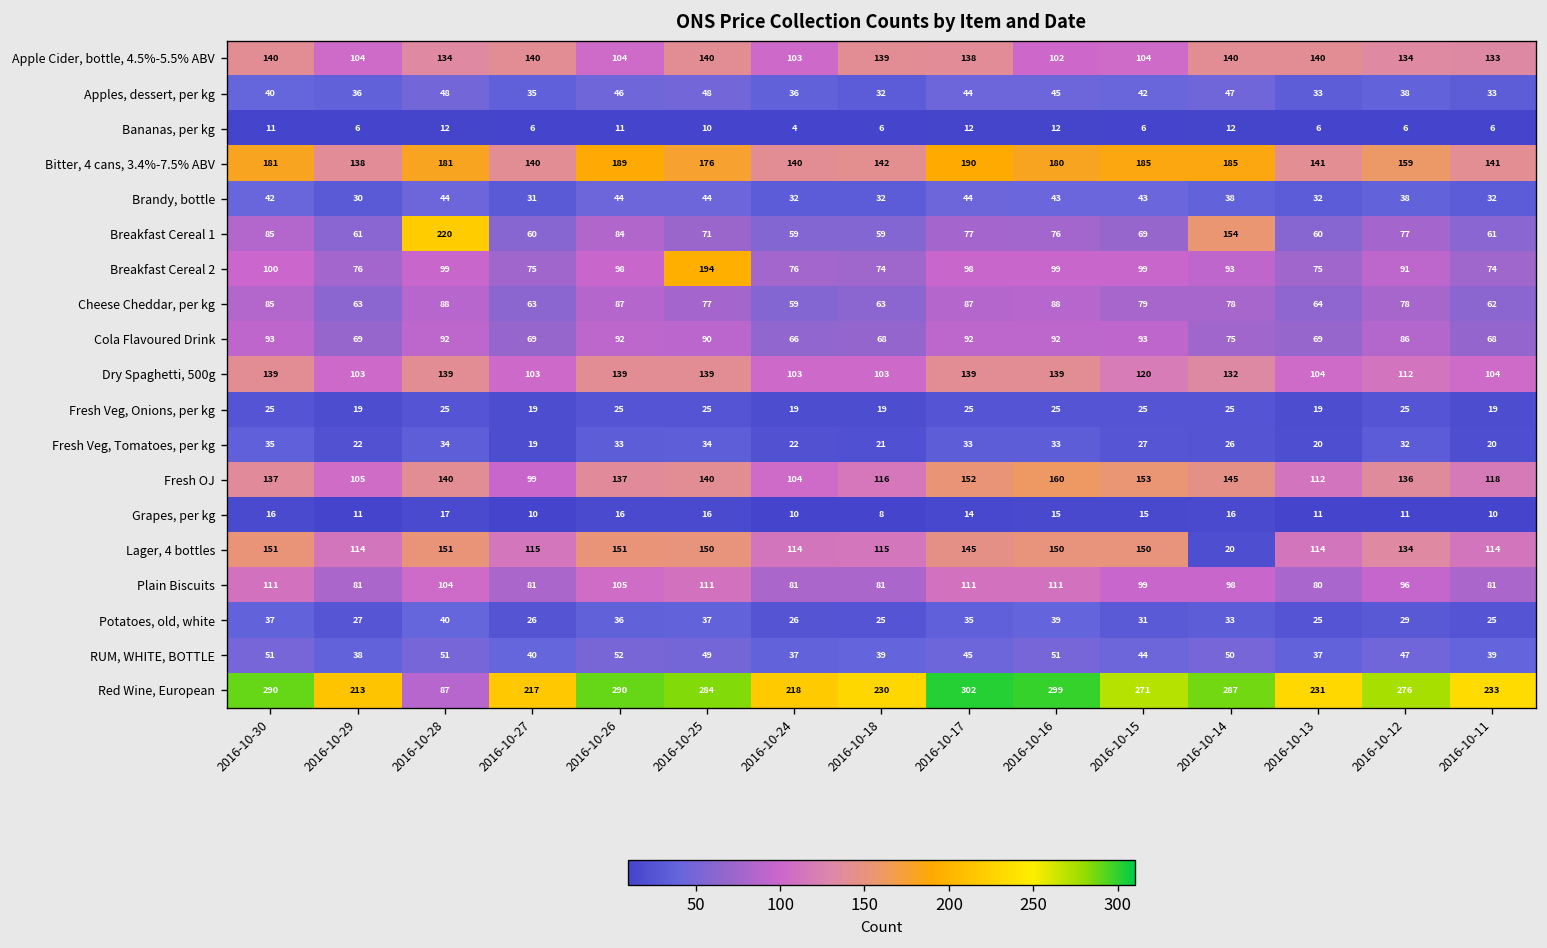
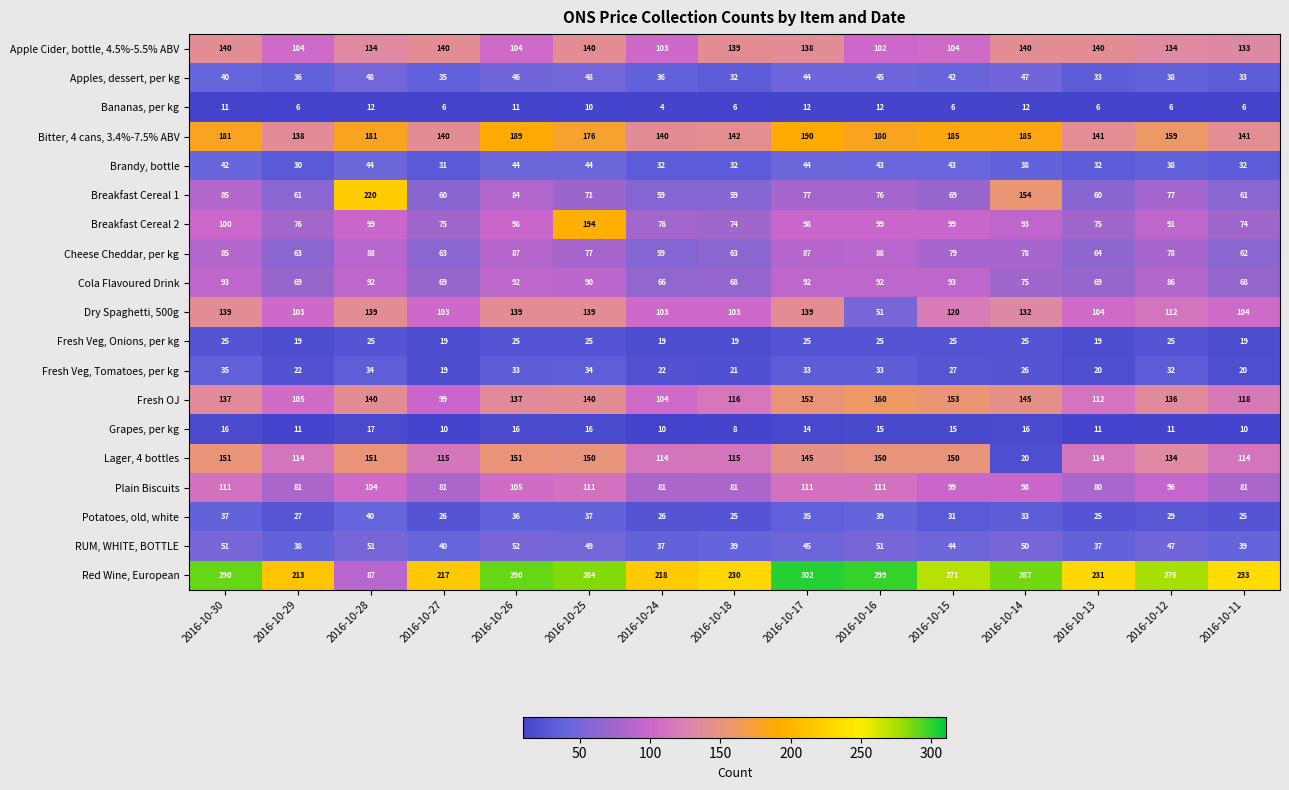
Dry Spaghetti, 500g, 2016-10-16: 139 -> 51
